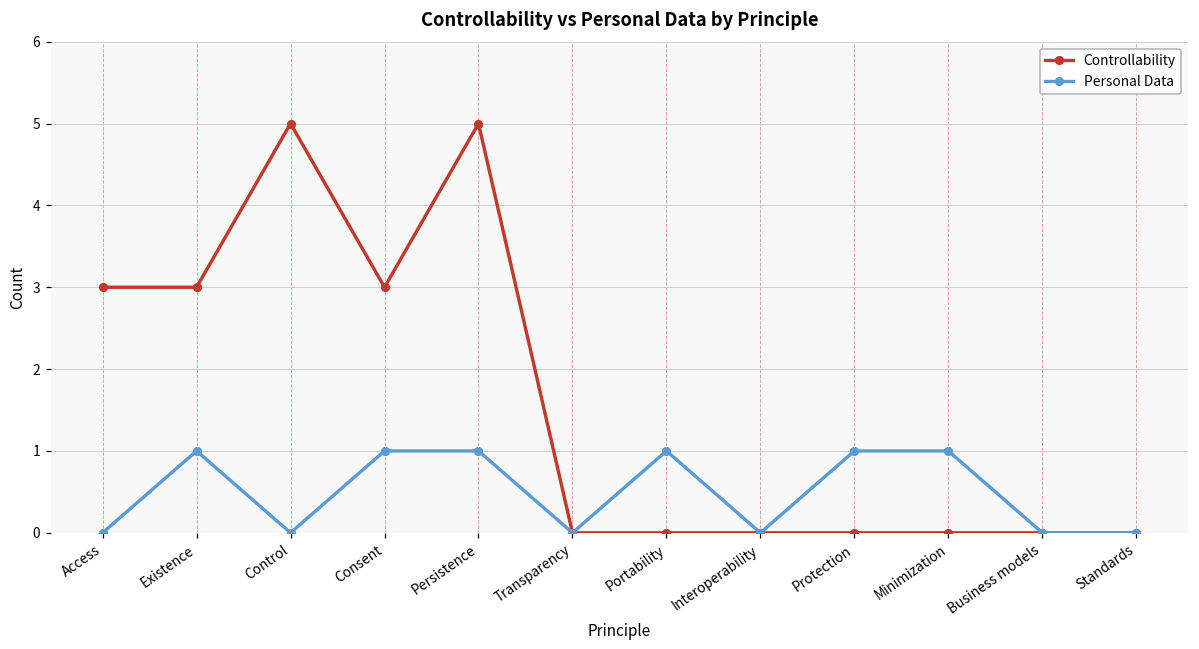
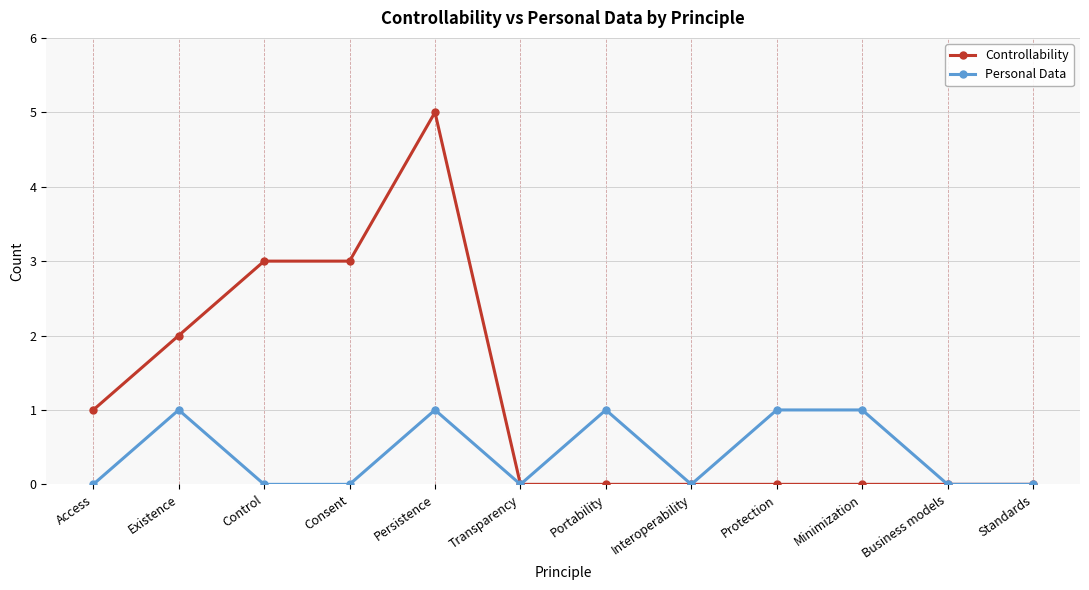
Controllability, Access: 3 -> 1
Controllability, Existence: 3 -> 2
Controllability, Control: 5 -> 3
Personal Data, Consent: 1 -> 0
